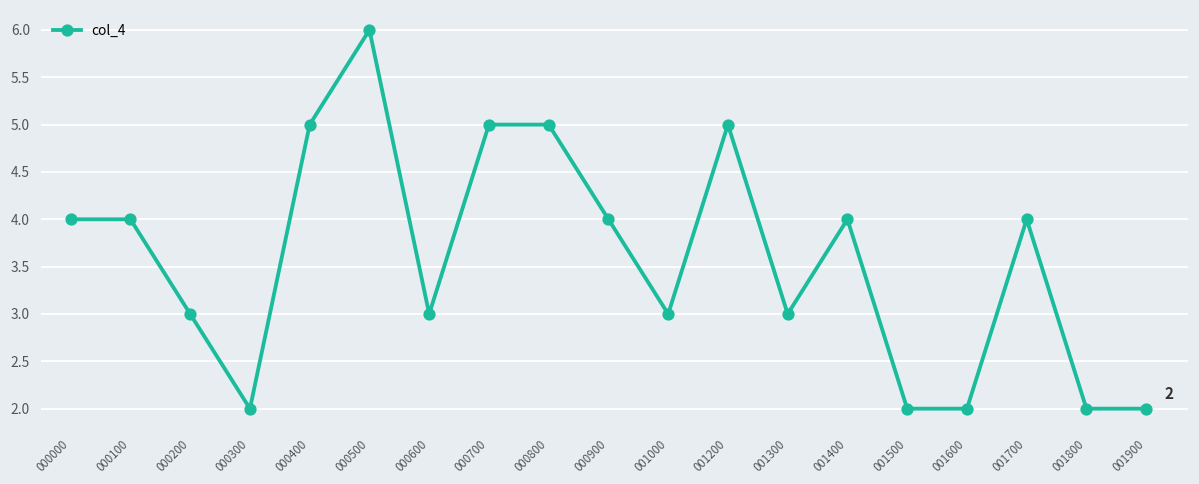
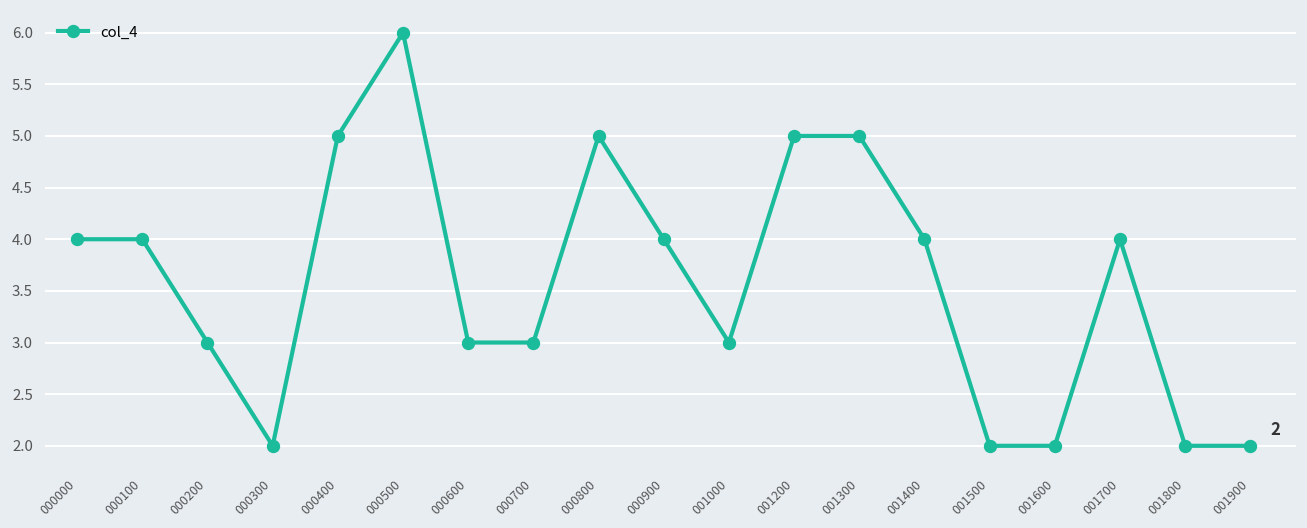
000700: 5.0 -> 3.0
001300: 3.0 -> 5.0
